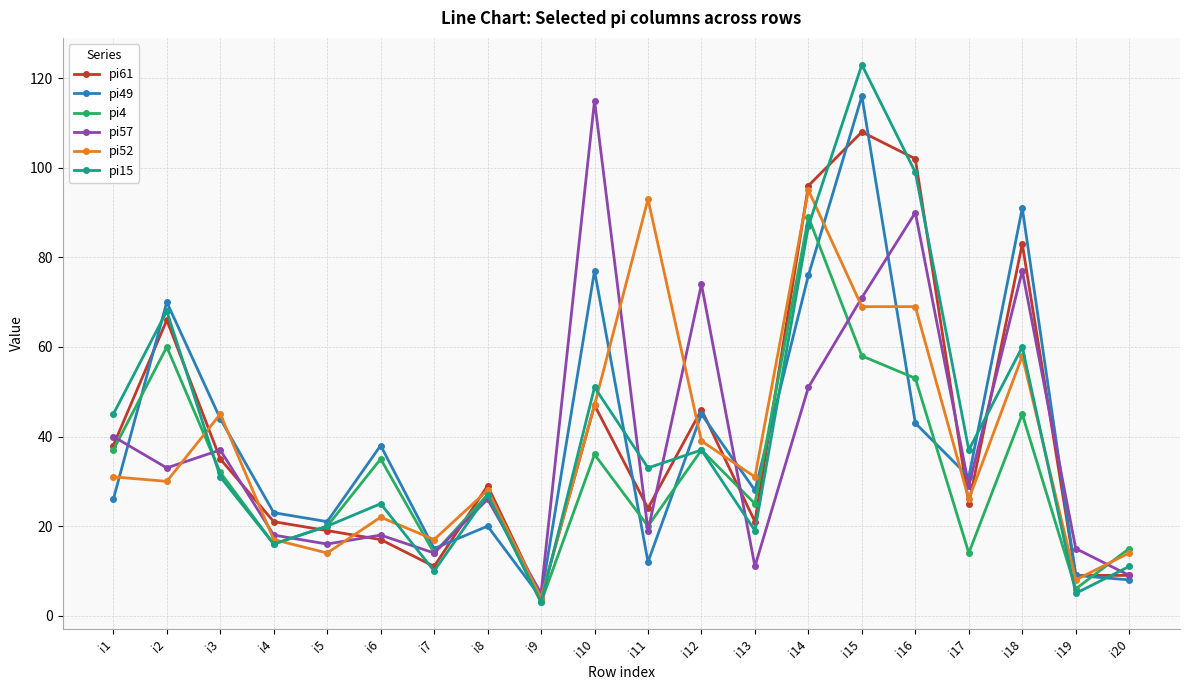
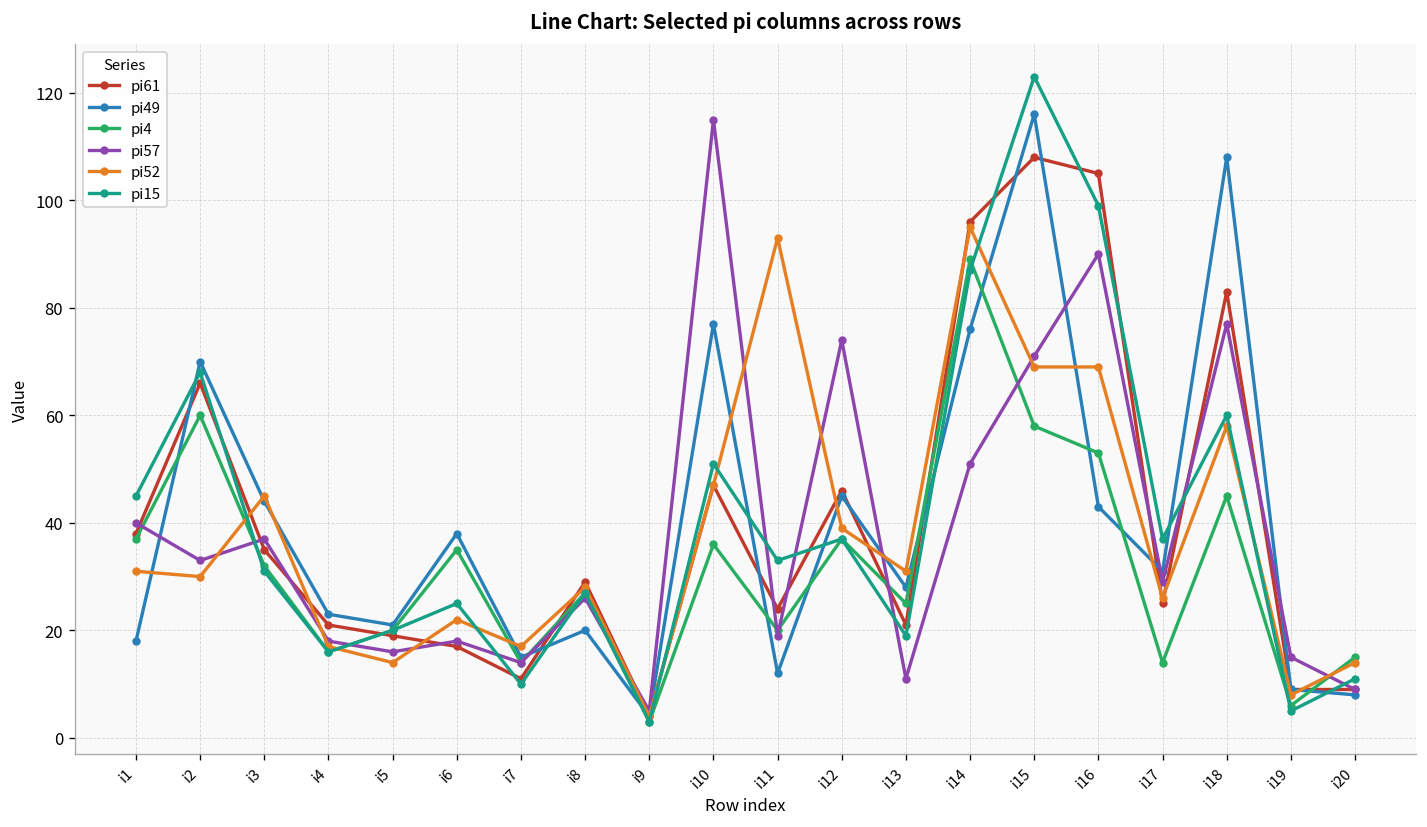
pi49, i1: 26 -> 18
pi61, i16: 102 -> 105
pi49, i18: 91 -> 108
